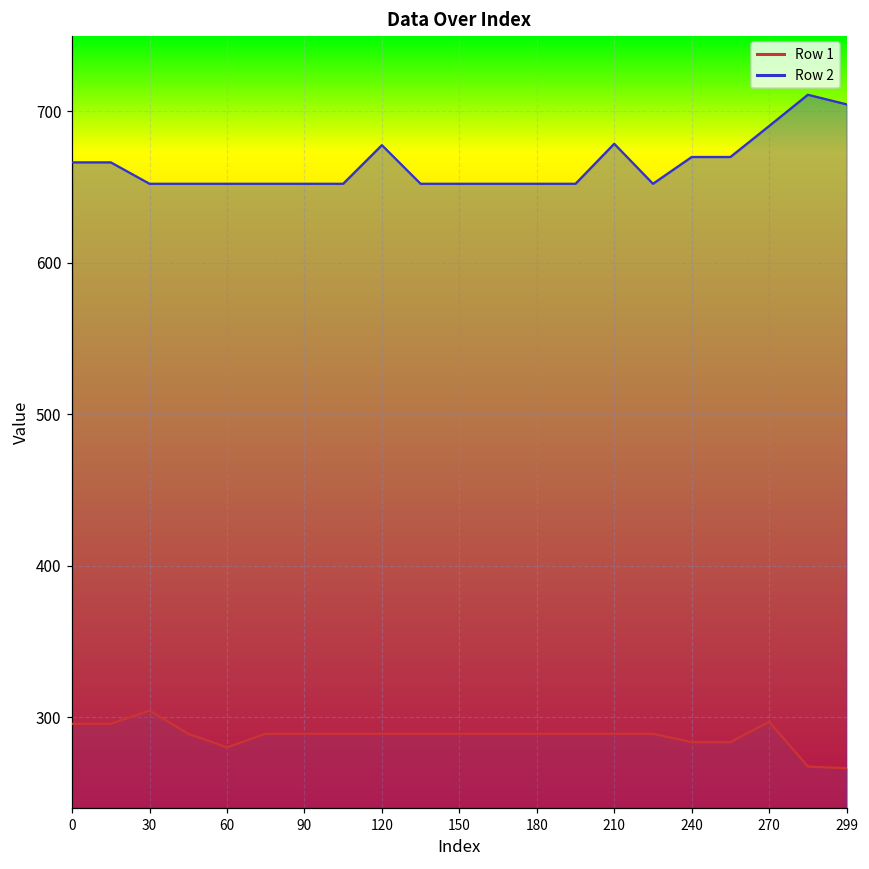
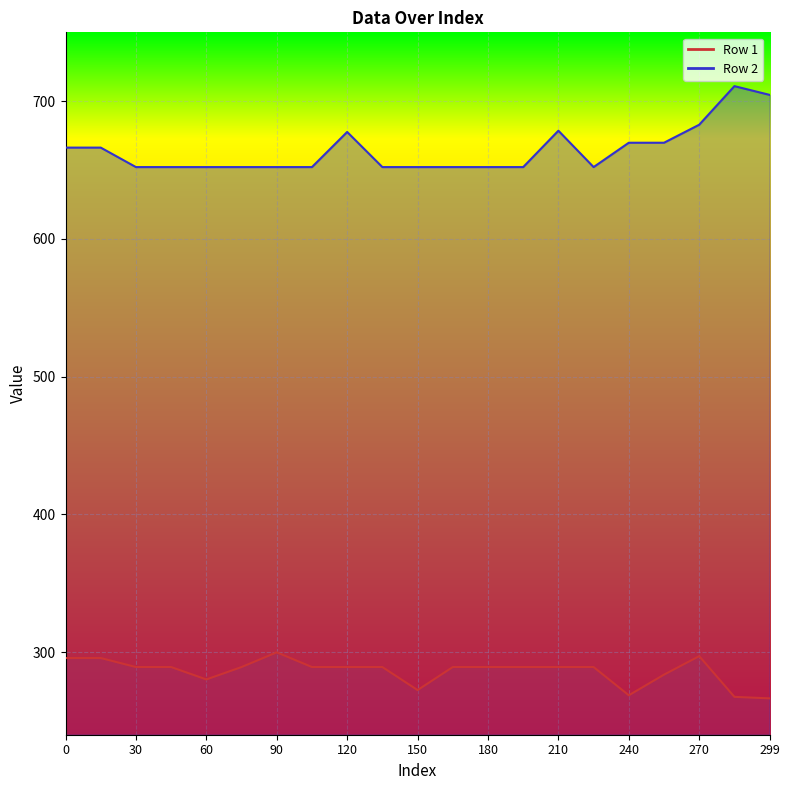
Row 1, 30: 304 -> 289
Row 1, 90: 289 -> 300
Row 1, 150: 289 -> 272
Row 1, 240: 284 -> 269
Row 2, 270: 690 -> 683
